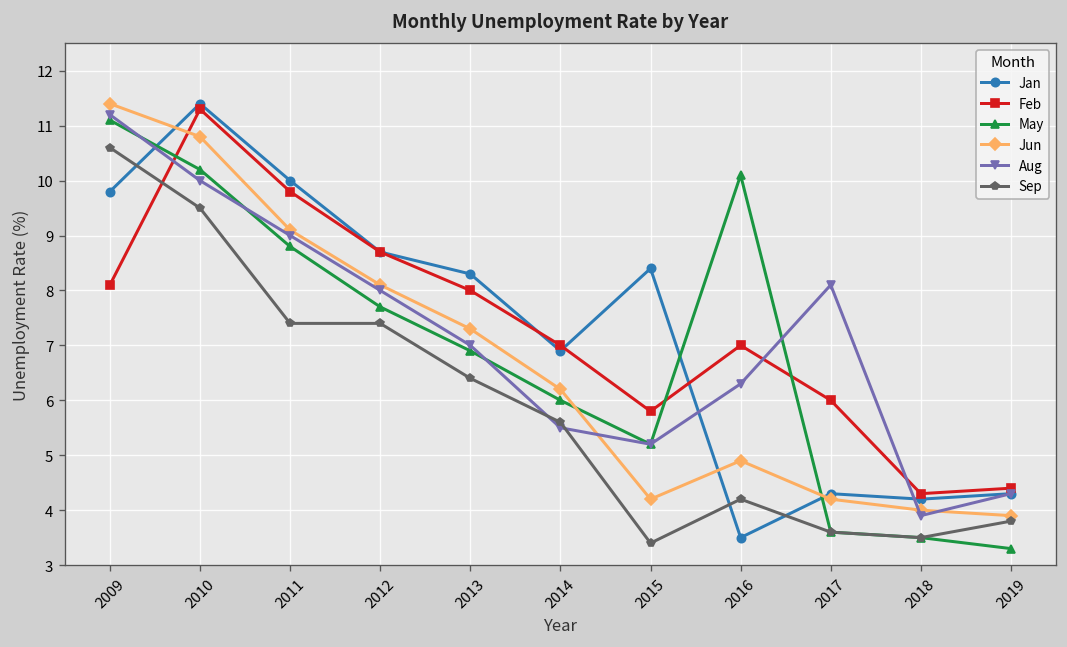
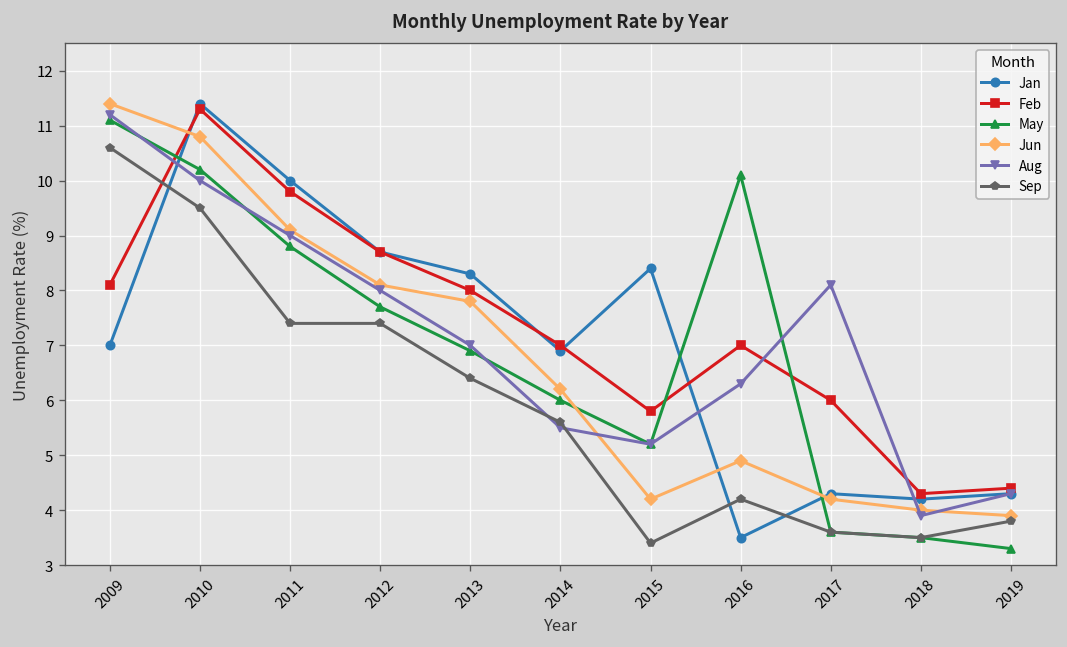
Jan, 2009: 9.8 -> 7.0
Jun, 2013: 7.3 -> 7.8
